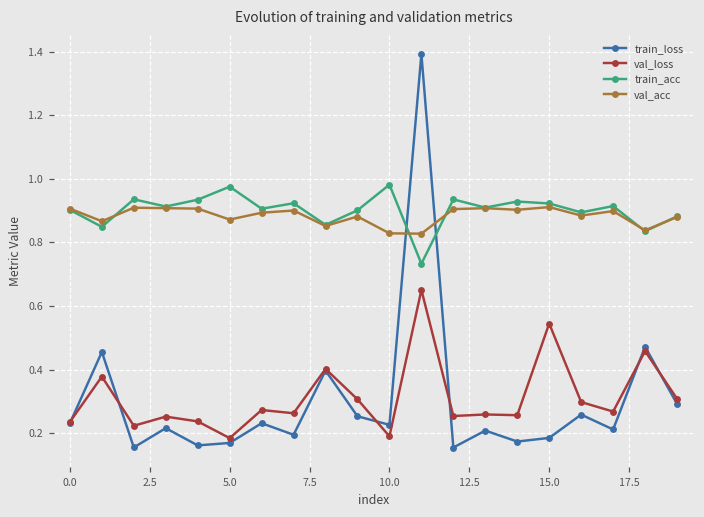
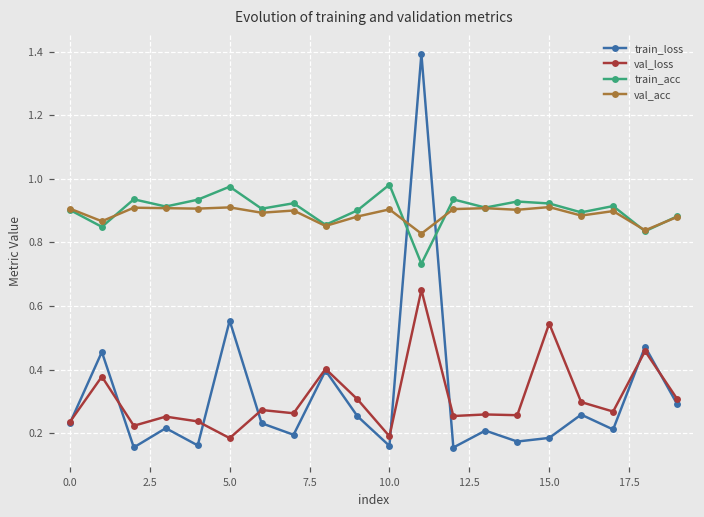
train_loss, 5.0: 0.17 -> 0.55
val_acc, 5.0: 0.87 -> 0.91
train_loss, 10.0: 0.23 -> 0.16
val_acc, 10.0: 0.83 -> 0.90
